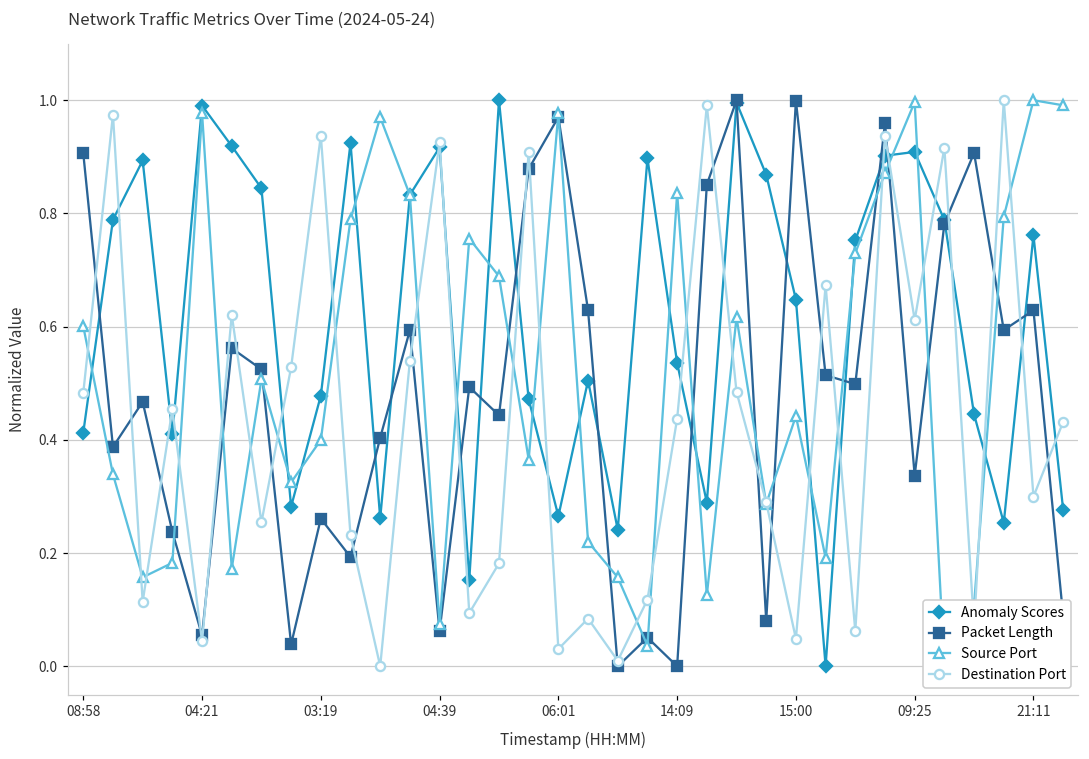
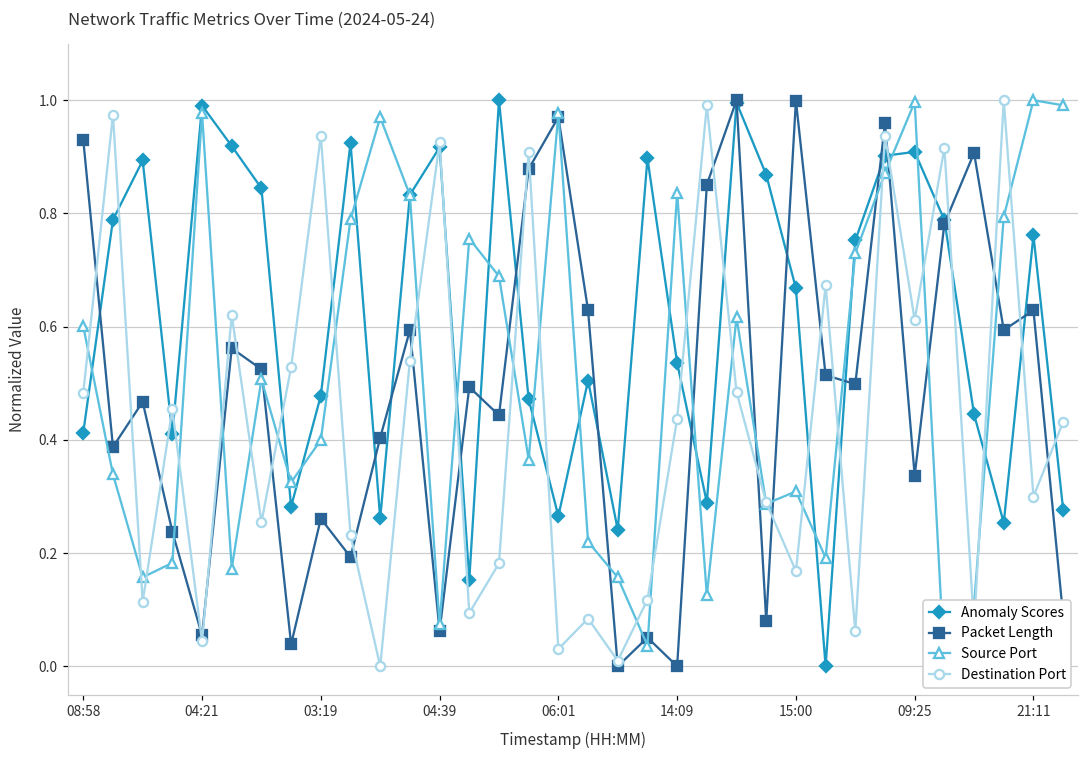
Packet Length, 08:58: 0.91 -> 0.93
Anomaly Scores, 15:00: 0.65 -> 0.67
Source Port, 15:00: 0.44 -> 0.31
Destination Port, 15:00: 0.05 -> 0.17
